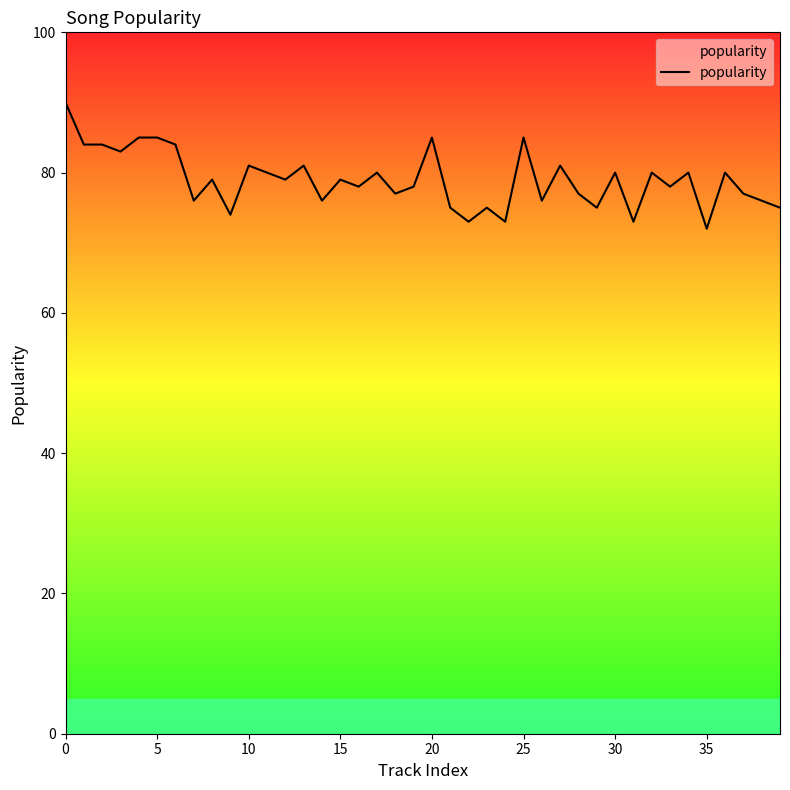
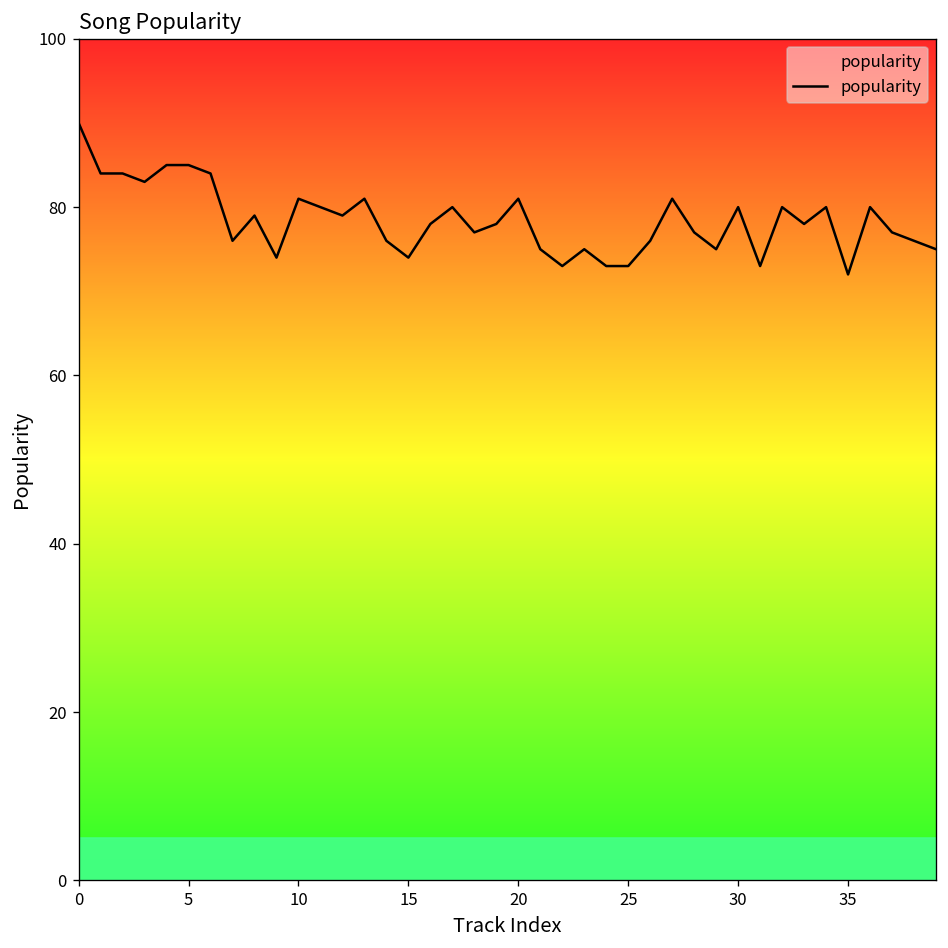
15: 79 -> 74
20: 85 -> 81
25: 85 -> 73
